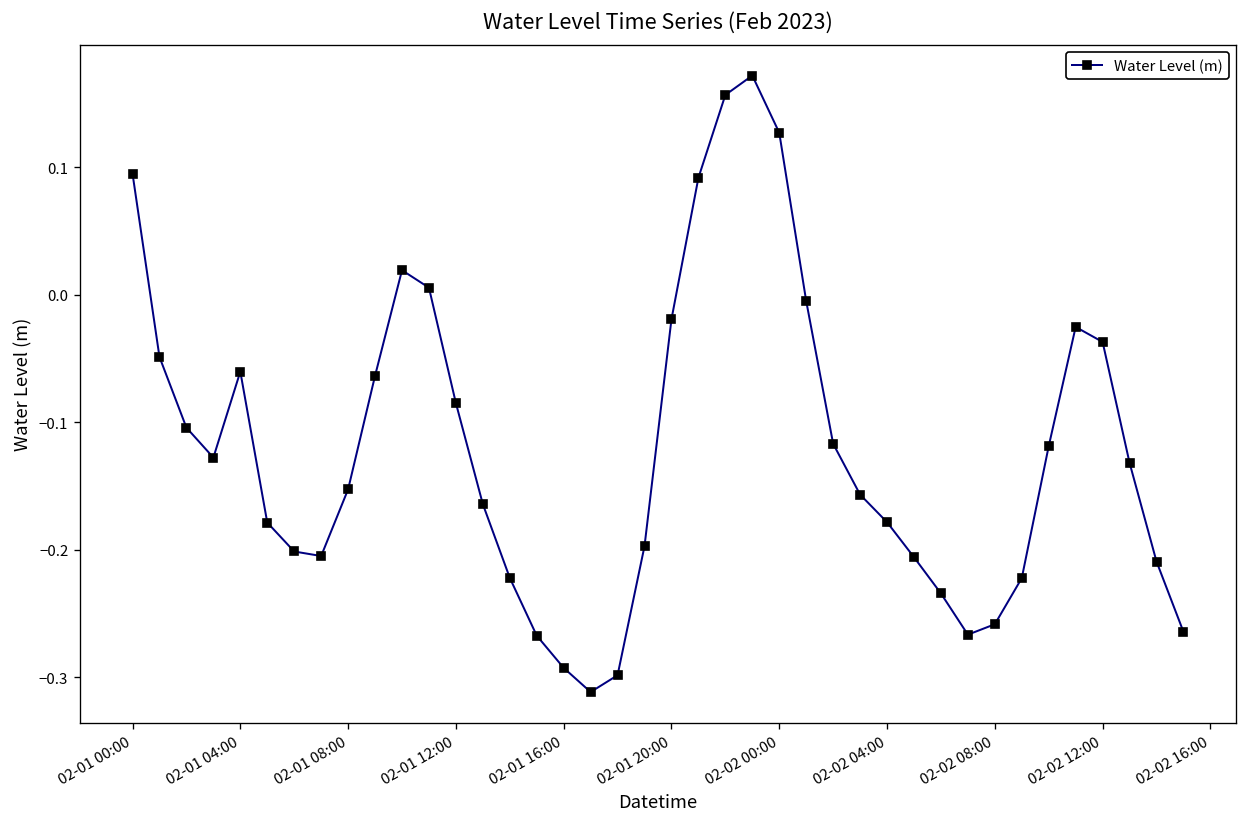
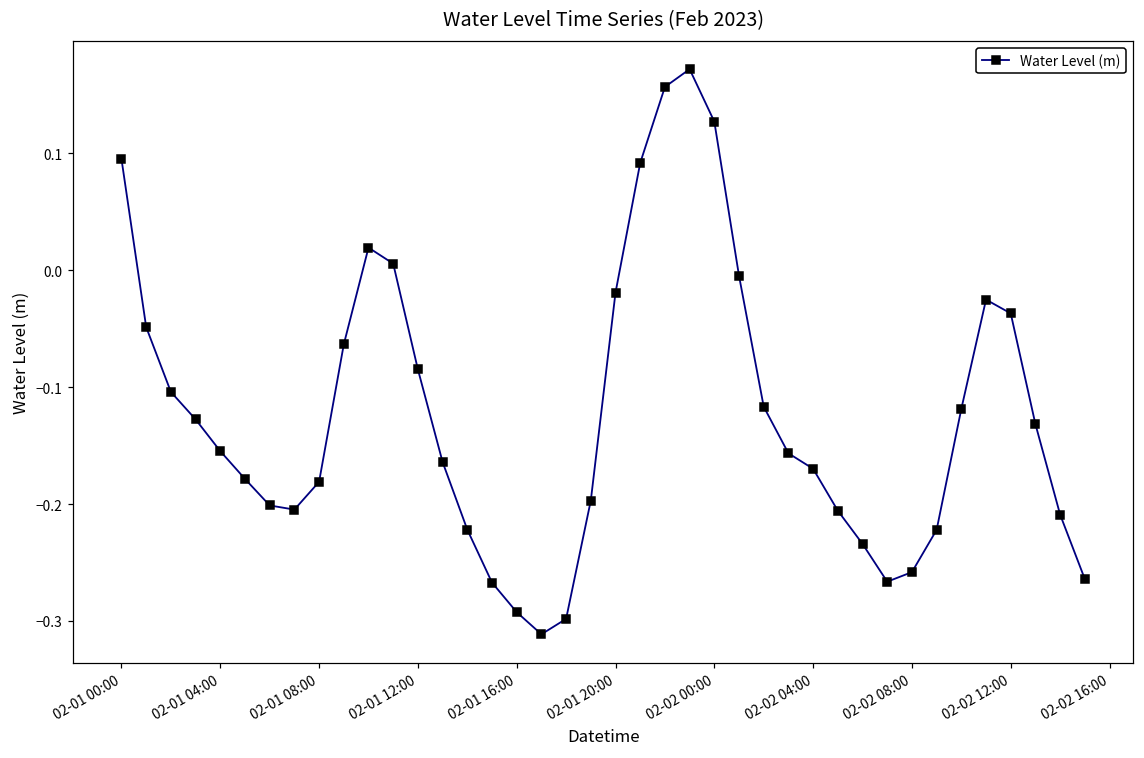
02-01 04:00: -0.060 -> -0.155
02-01 08:00: -0.153 -> -0.181
02-02 04:00: -0.178 -> -0.170
